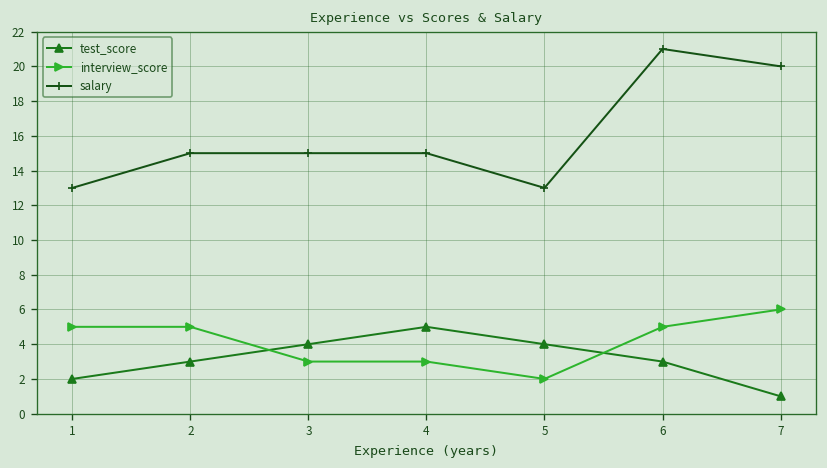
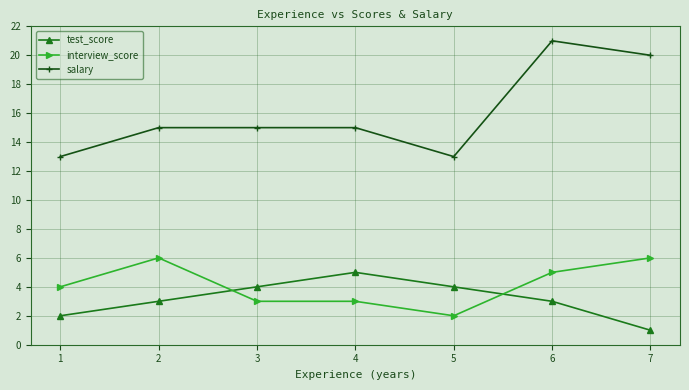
interview_score, 1: 5 -> 4
interview_score, 2: 5 -> 6
